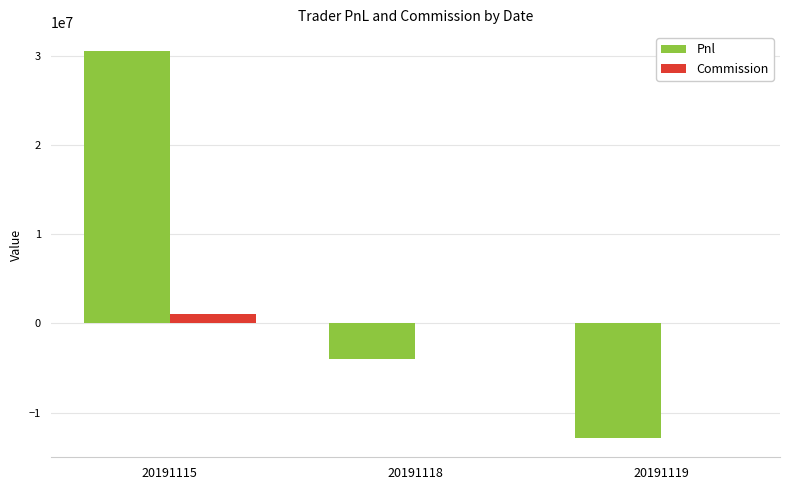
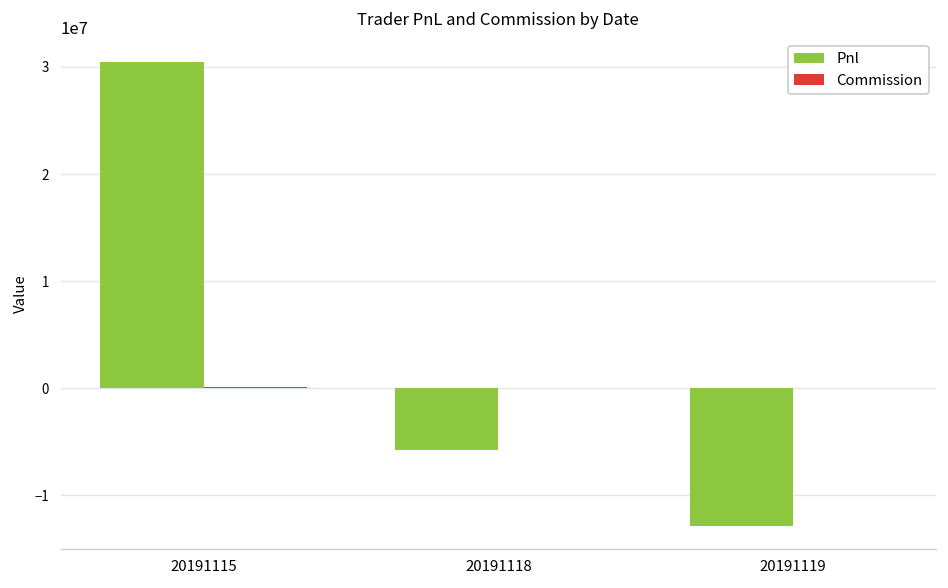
Commission, 20191115: 1000000 -> 0
Pnl, 20191118: -4000000 -> -6000000
